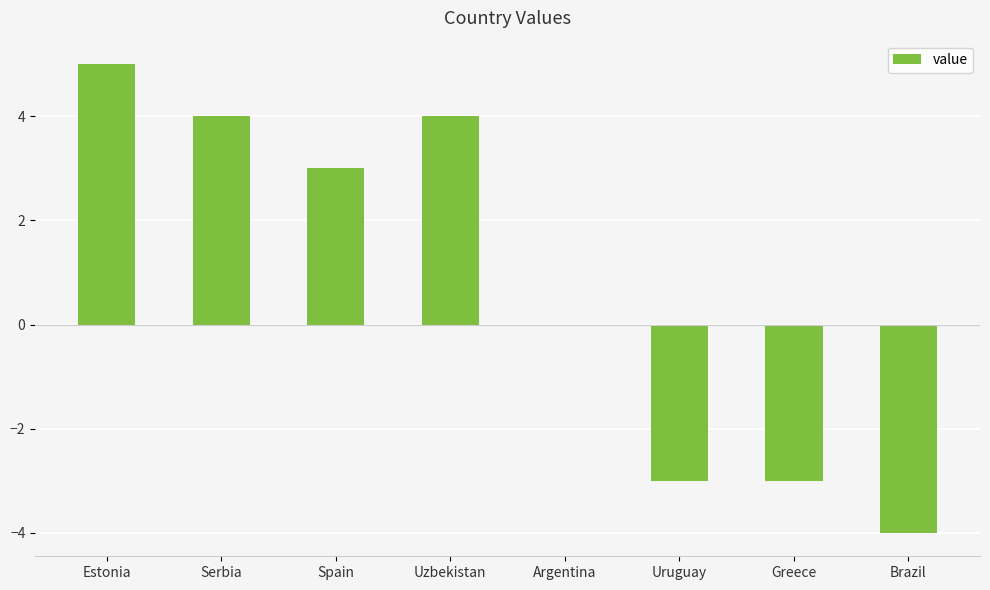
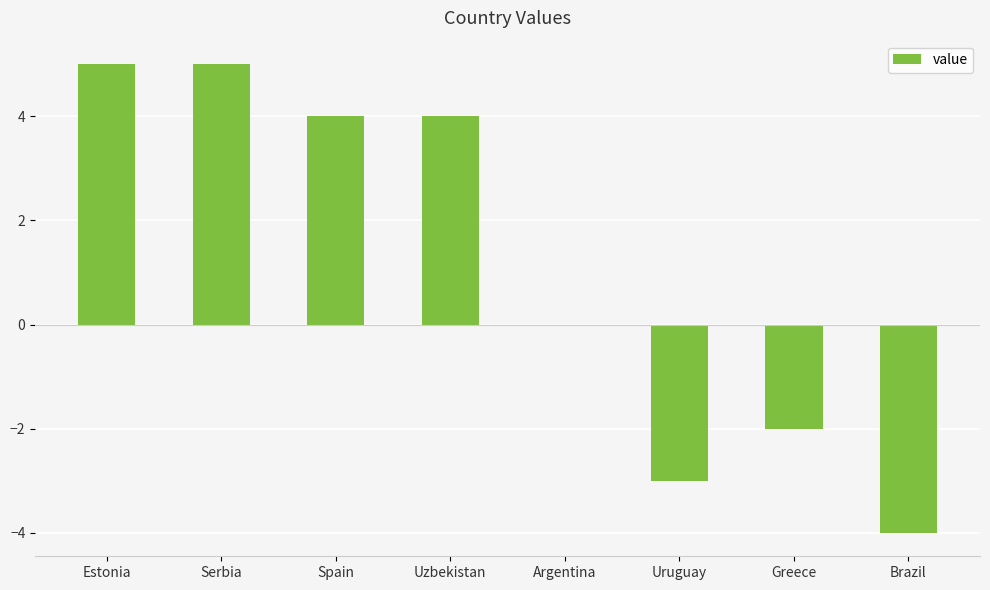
Serbia: 4 -> 5
Spain: 3 -> 4
Greece: -3 -> -2
